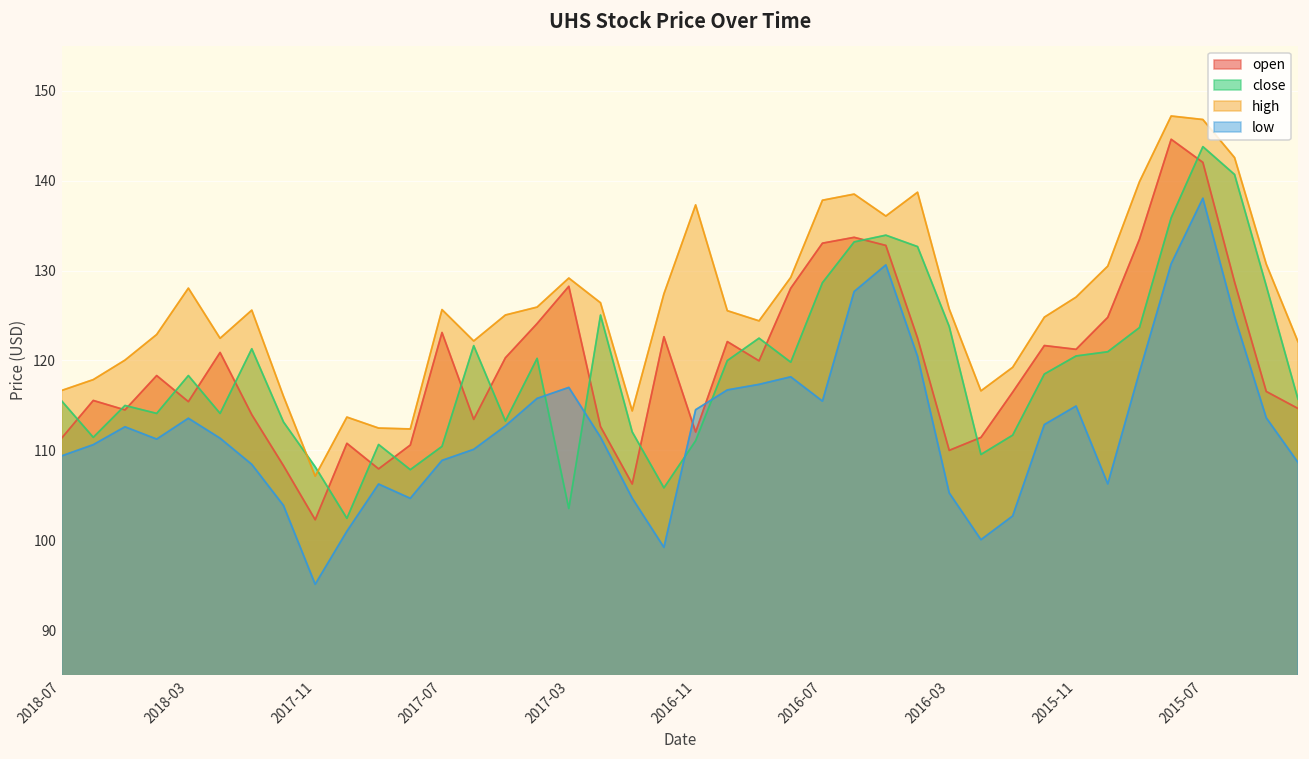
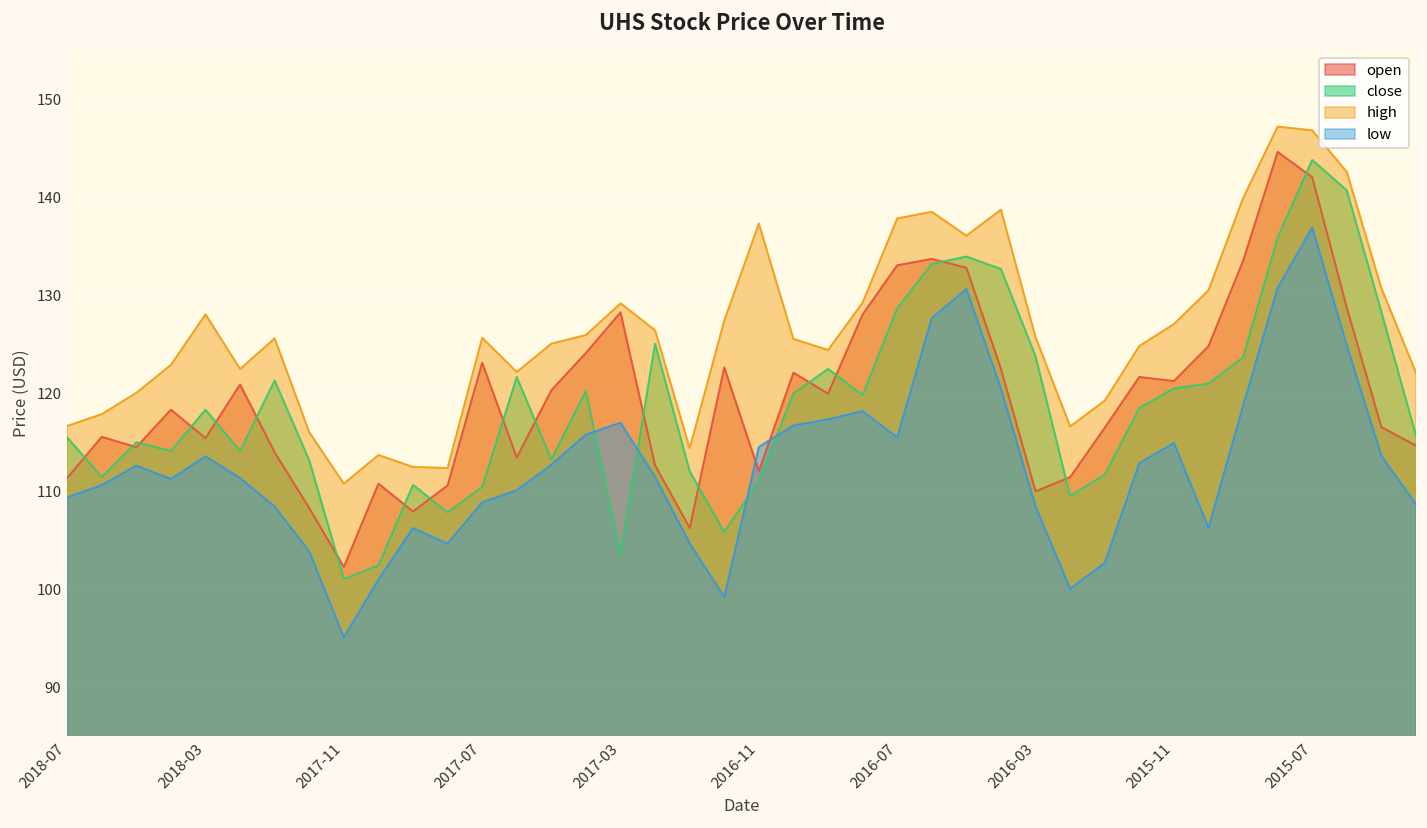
close, 2017-11: 108 -> 101
high, 2017-11: 107 -> 111
low, 2016-03: 105 -> 108
low, 2015-07: 138 -> 137
